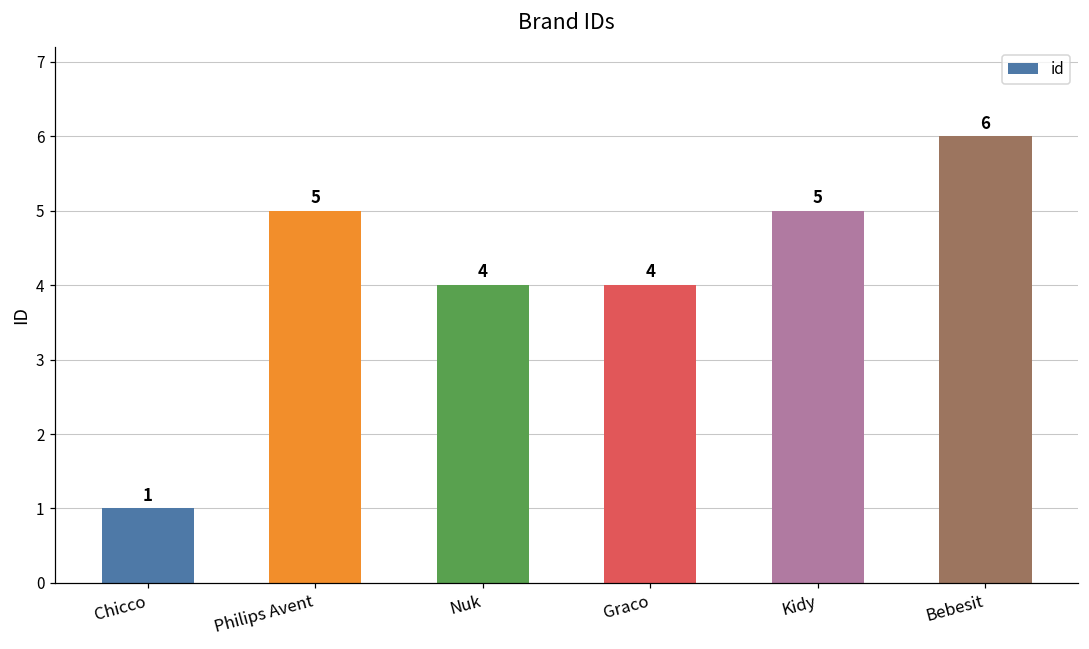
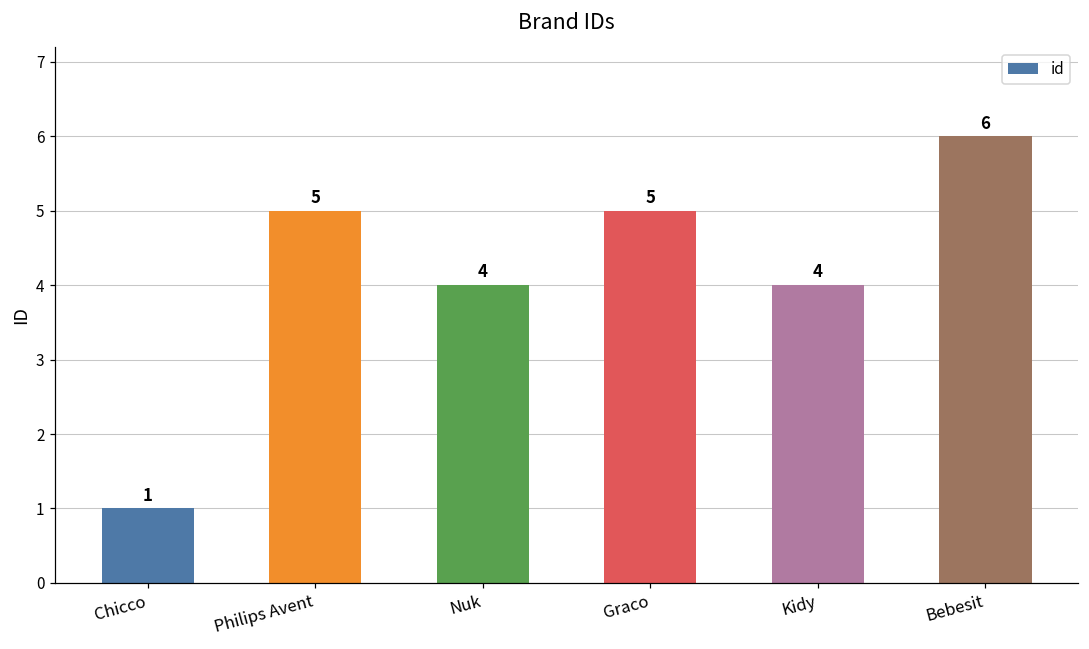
Graco: 4 -> 5
Kidy: 5 -> 4
